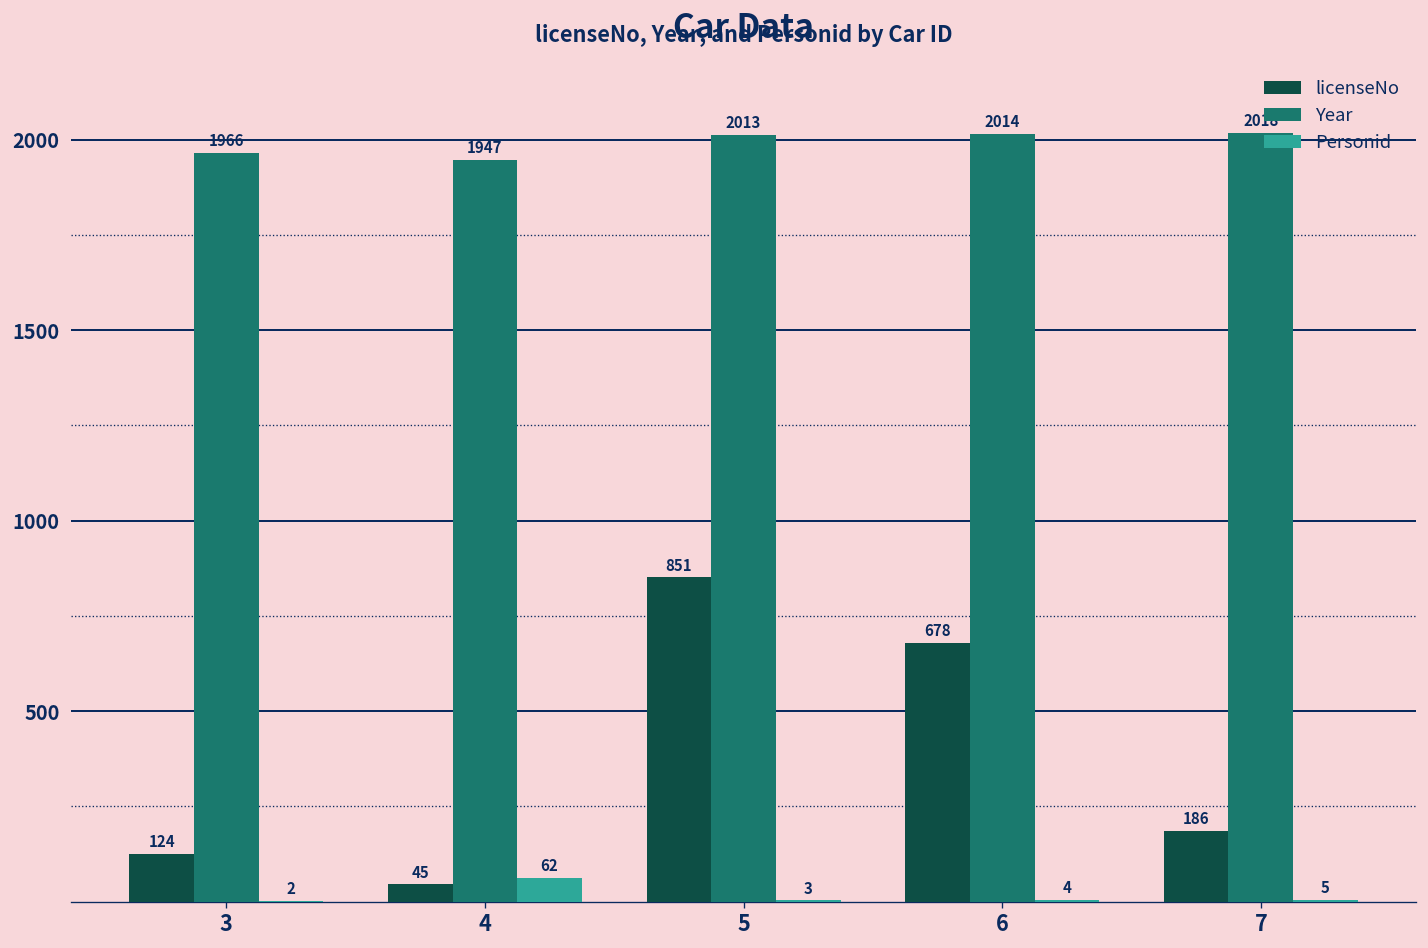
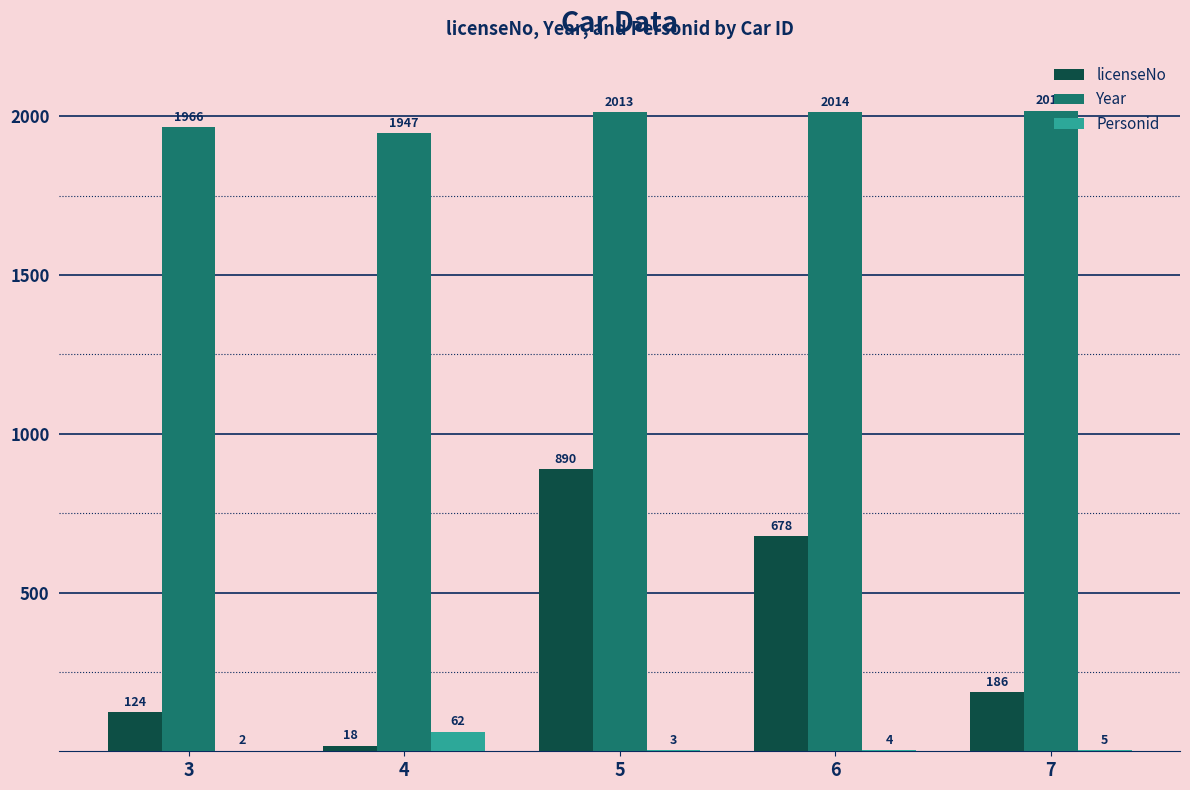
licenseNo, 4: 45 -> 18
licenseNo, 5: 851 -> 890
